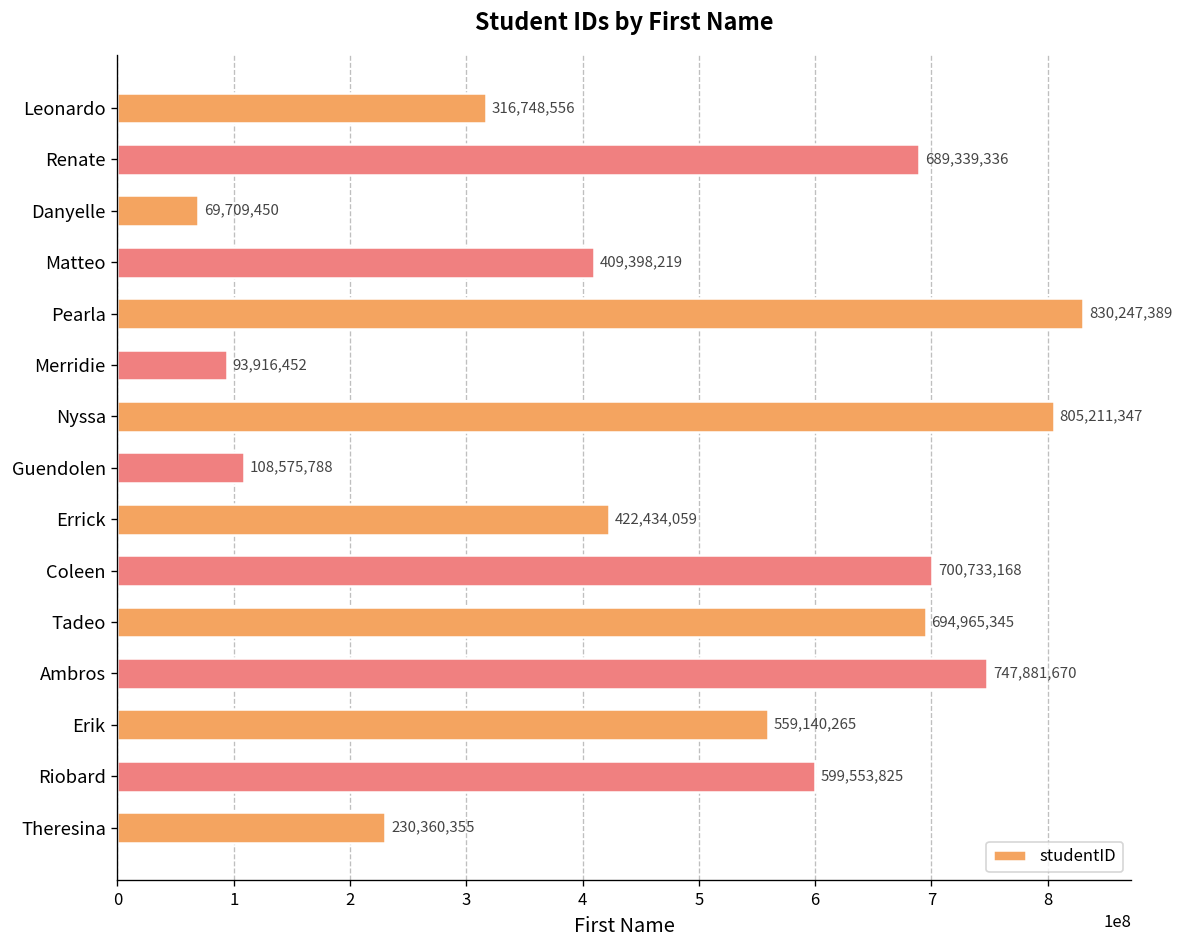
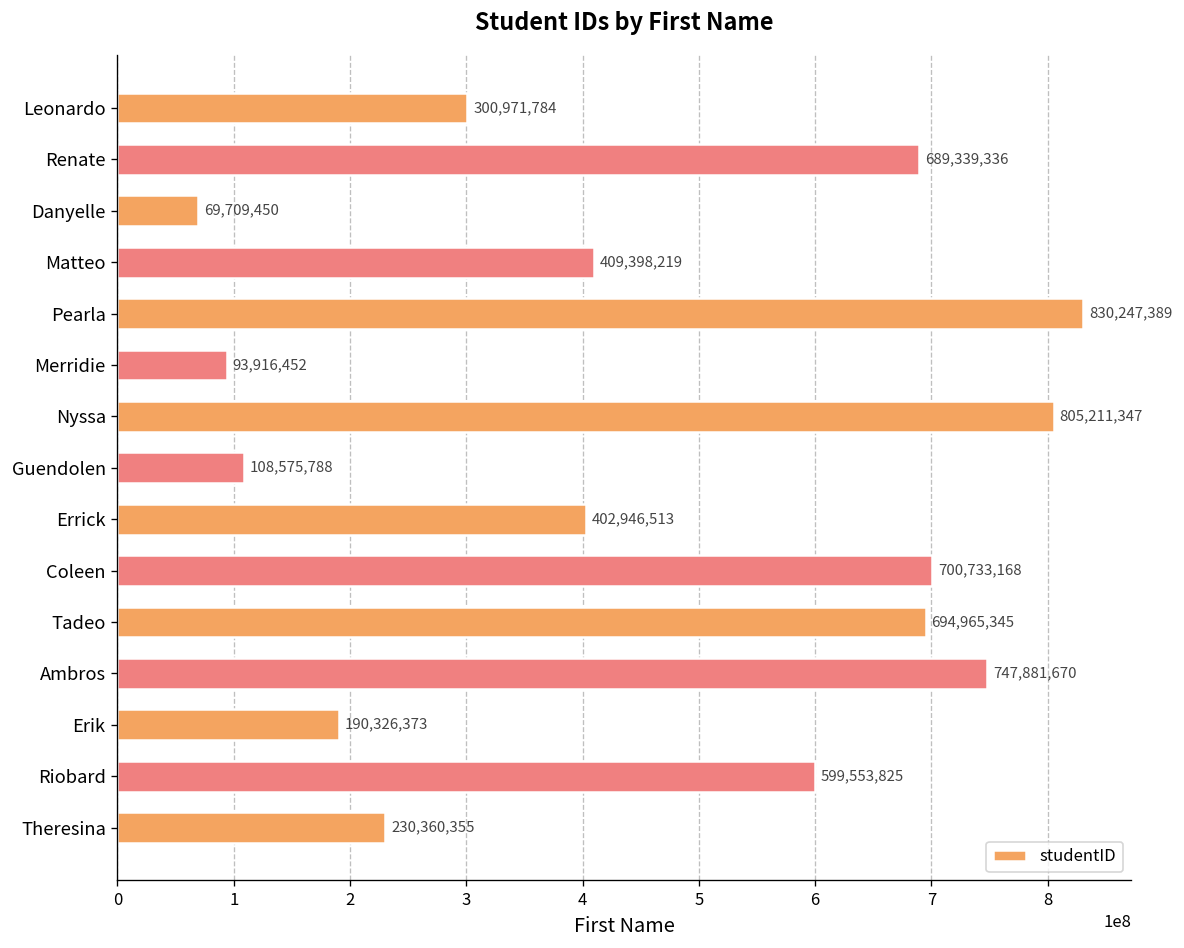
Leonardo: 316,748,556 -> 300,971,784
Errick: 422,434,059 -> 402,946,513
Erik: 559,140,265 -> 190,326,373
